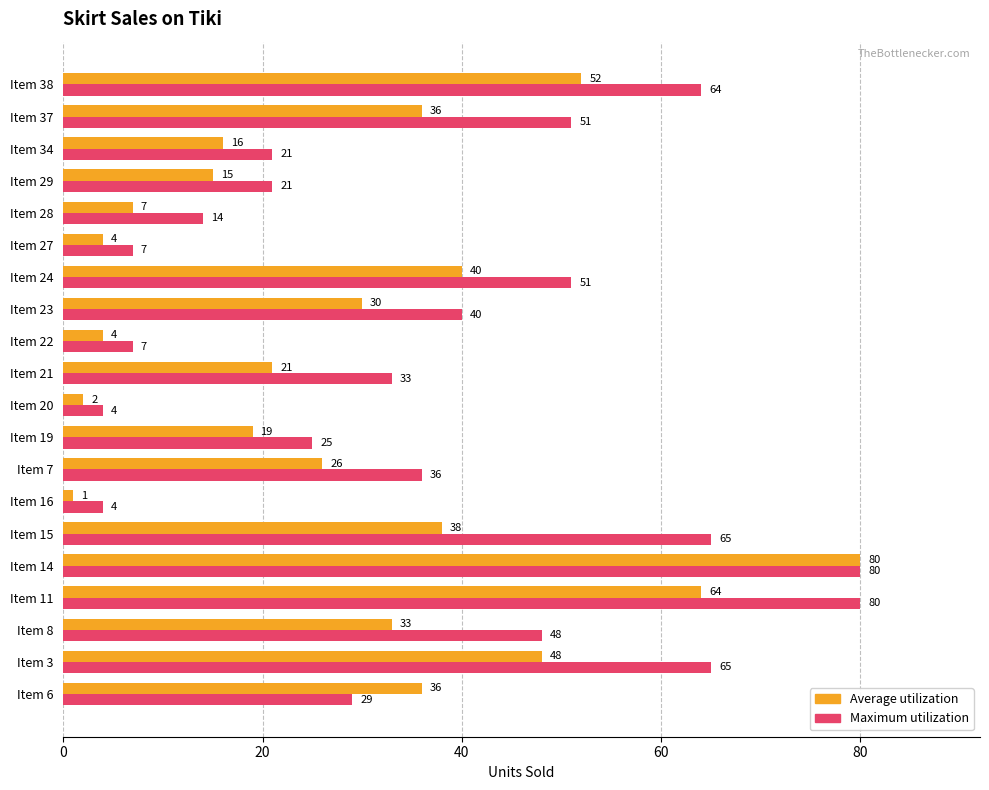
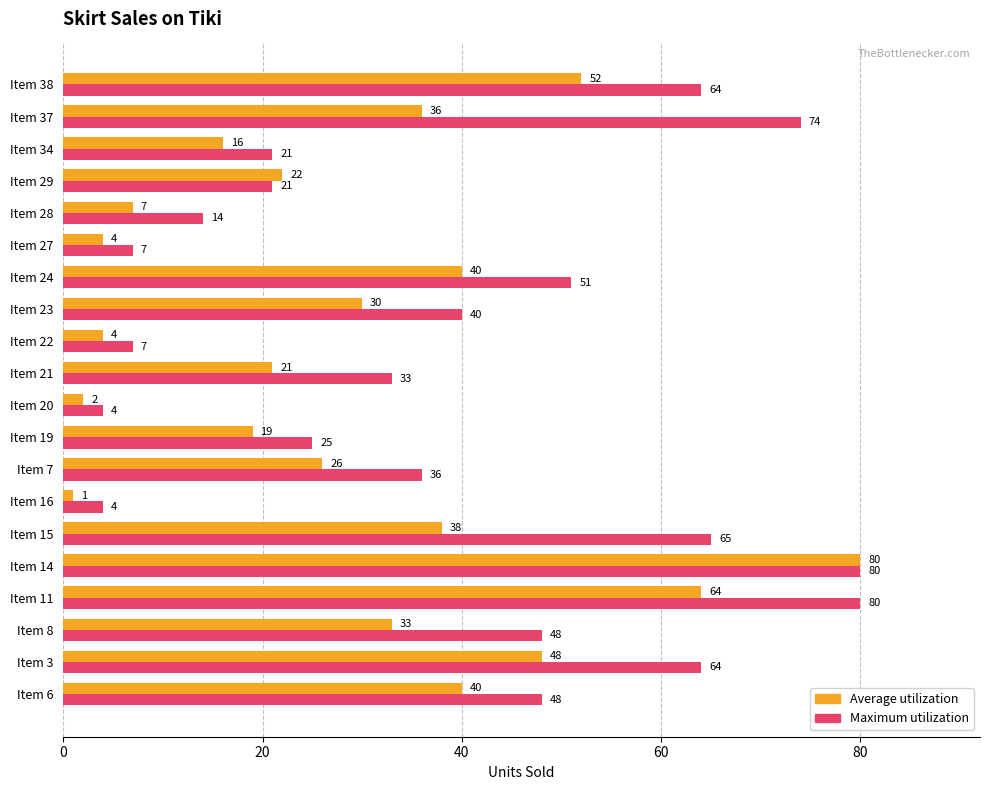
Maximum utilization, Item 37: 51 -> 74
Average utilization, Item 29: 15 -> 22
Maximum utilization, Item 3: 65 -> 64
Average utilization, Item 6: 36 -> 40
Maximum utilization, Item 6: 29 -> 48
